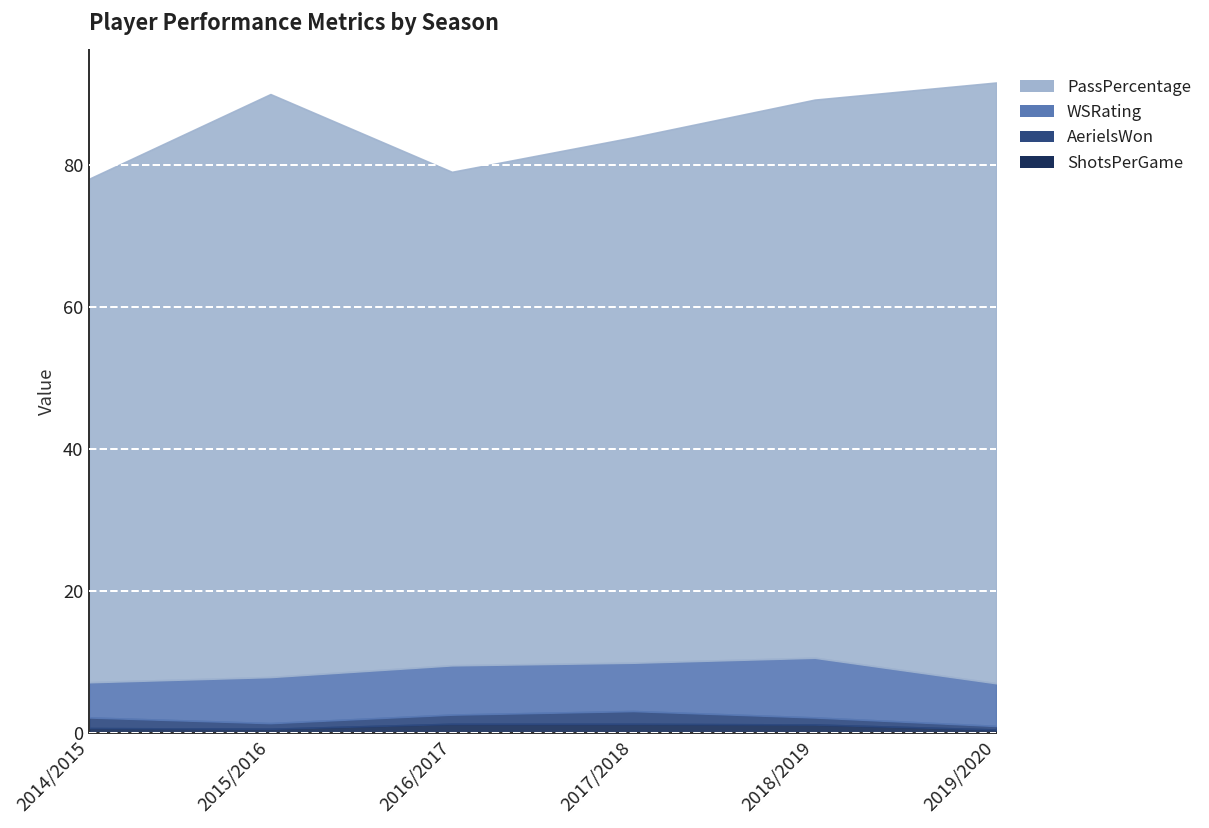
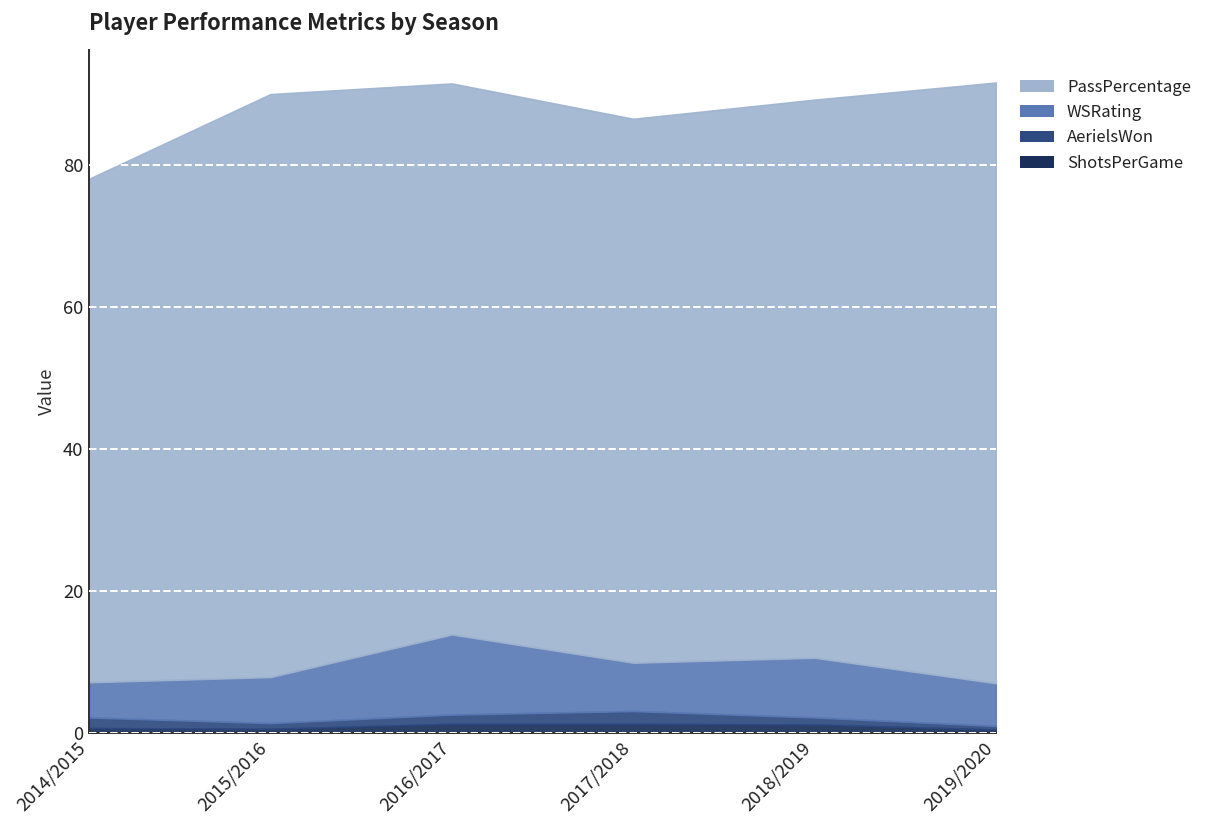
WSRating, 2016/2017: 7 -> 11
PassPercentage, 2016/2017: 70 -> 78
PassPercentage, 2017/2018: 74 -> 77
